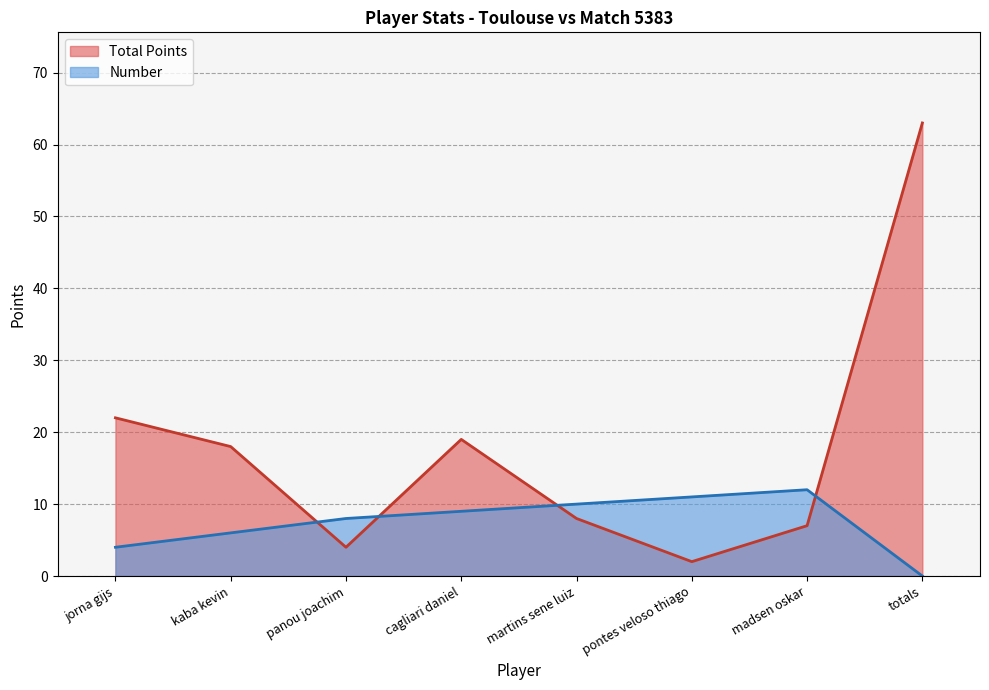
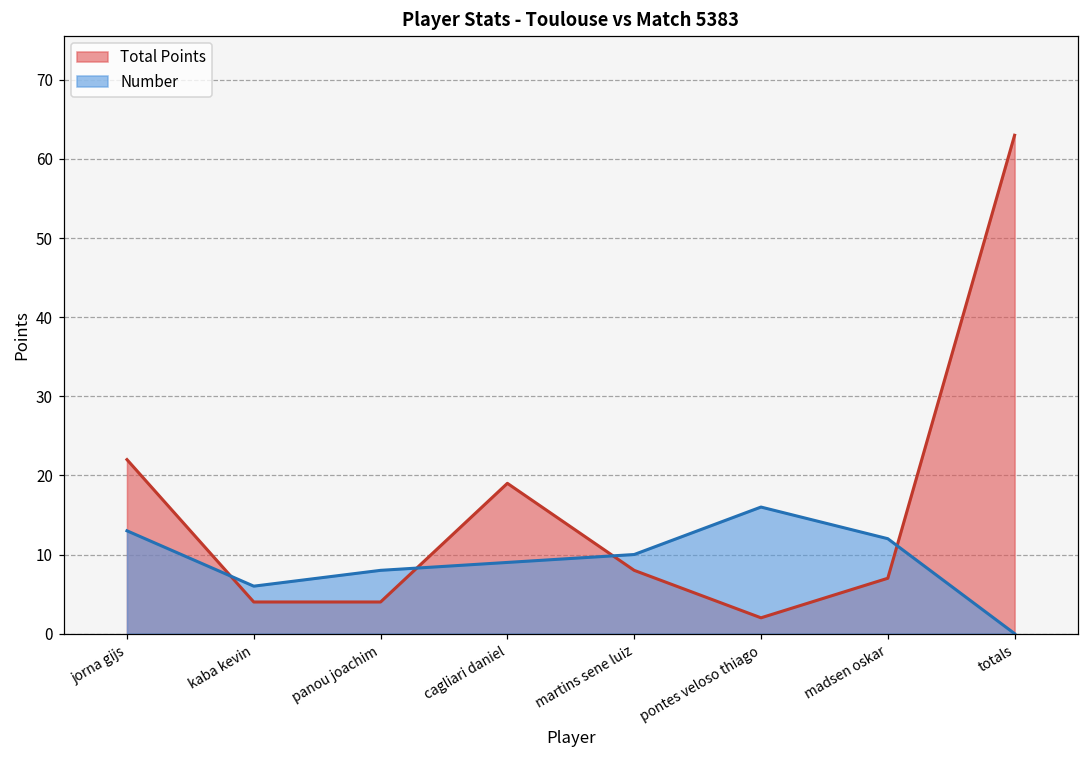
Number, jorna gijs: 4 -> 13
Total Points, kaba kevin: 18 -> 4
Number, pontes veloso thiago: 11 -> 16
